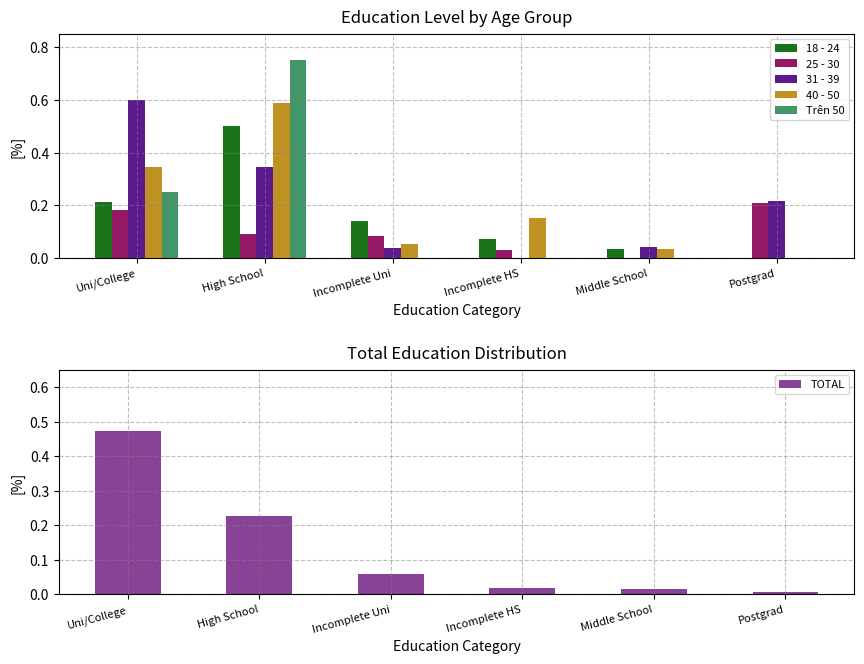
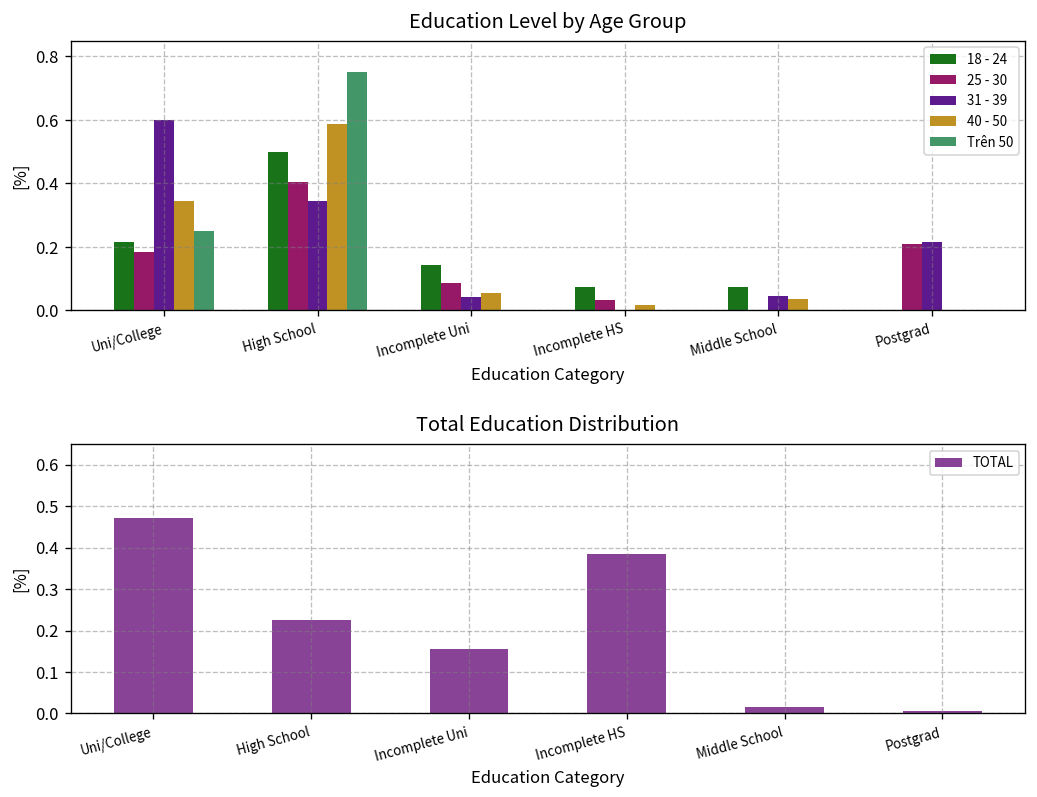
Education Level by Age Group, 25 - 30, High School: 0.09 -> 0.40
Education Level by Age Group, 40 - 50, Incomplete HS: 0.15 -> 0.02
Education Level by Age Group, 18 - 24, Middle School: 0.04 -> 0.07
Total Education Distribution, Incomplete Uni: 0.06 -> 0.16
Total Education Distribution, Incomplete HS: 0.02 -> 0.38
